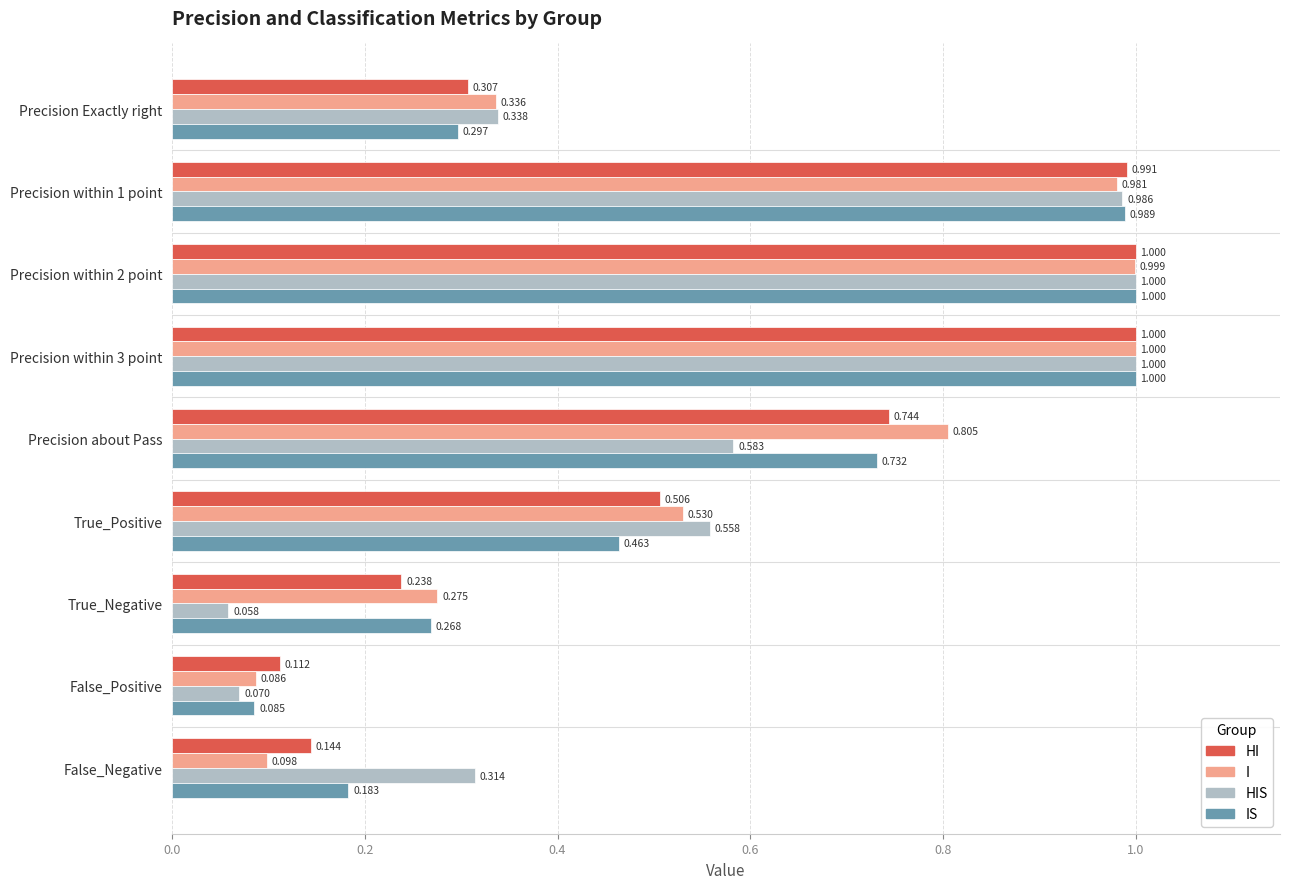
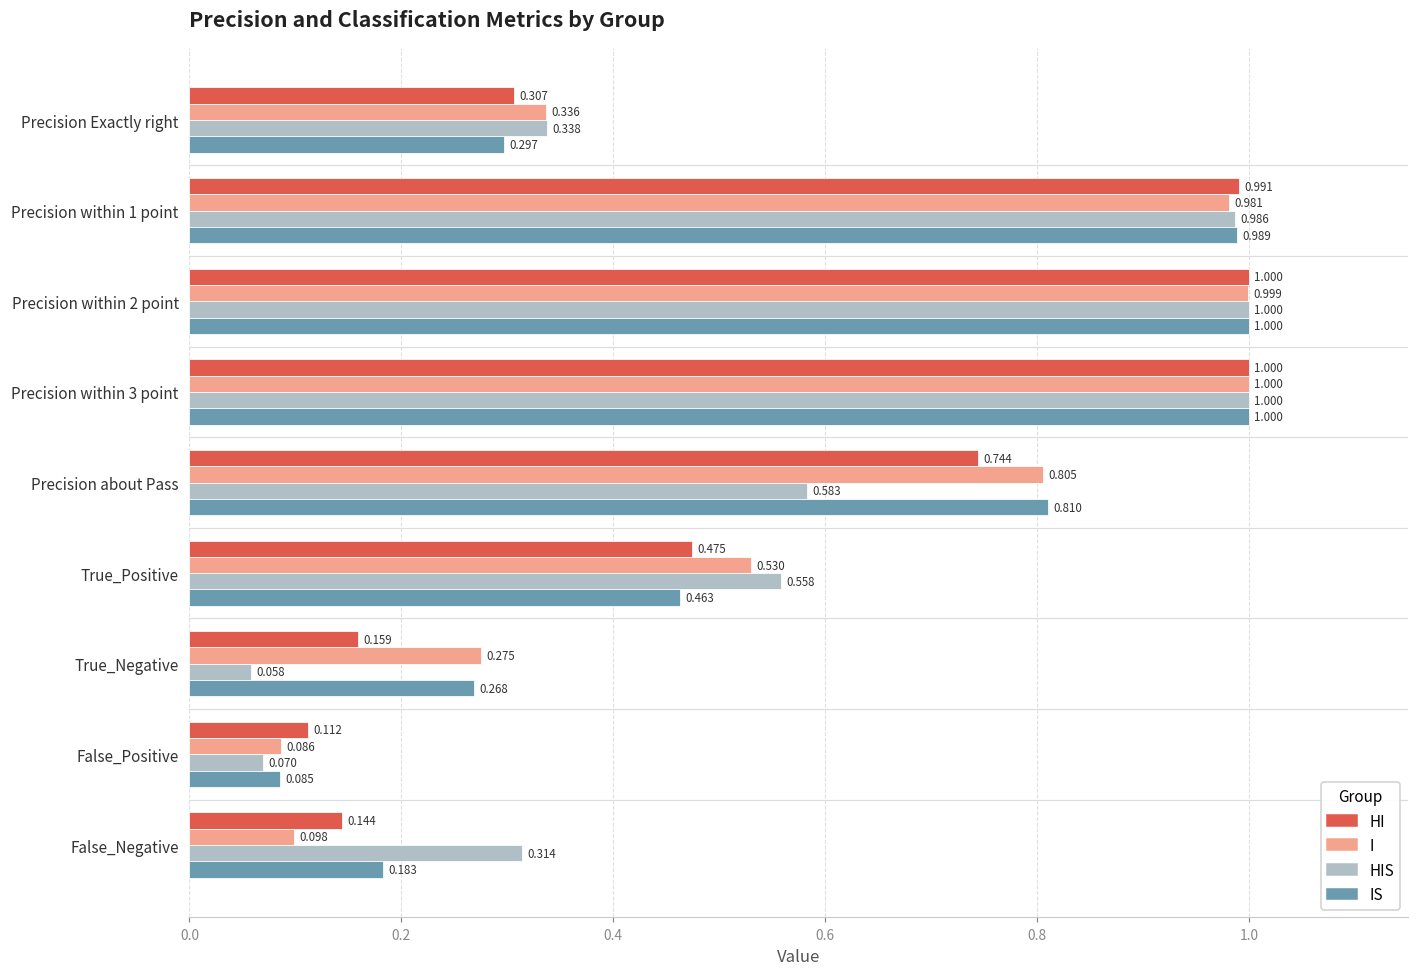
IS, Precision about Pass: 0.732 -> 0.810
HI, True_Positive: 0.506 -> 0.475
HI, True_Negative: 0.238 -> 0.159
